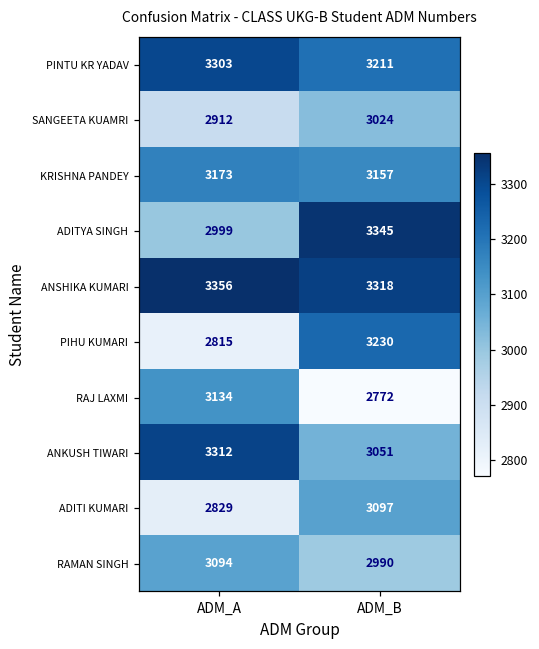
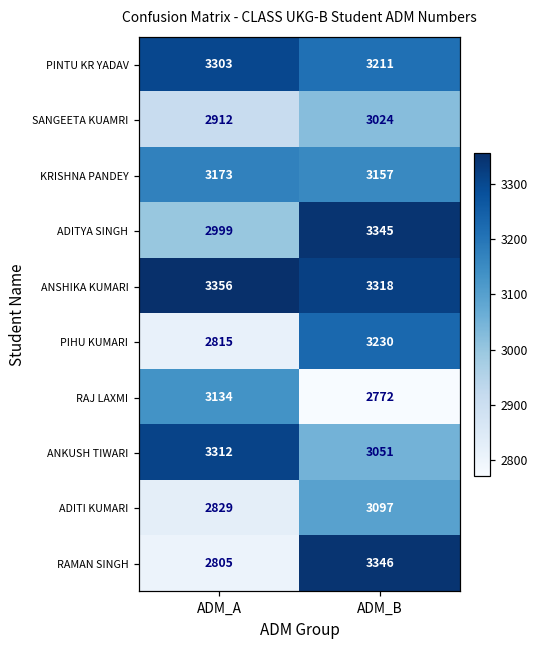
RAMAN SINGH, ADM_A: 3094 -> 2805
RAMAN SINGH, ADM_B: 2990 -> 3346
